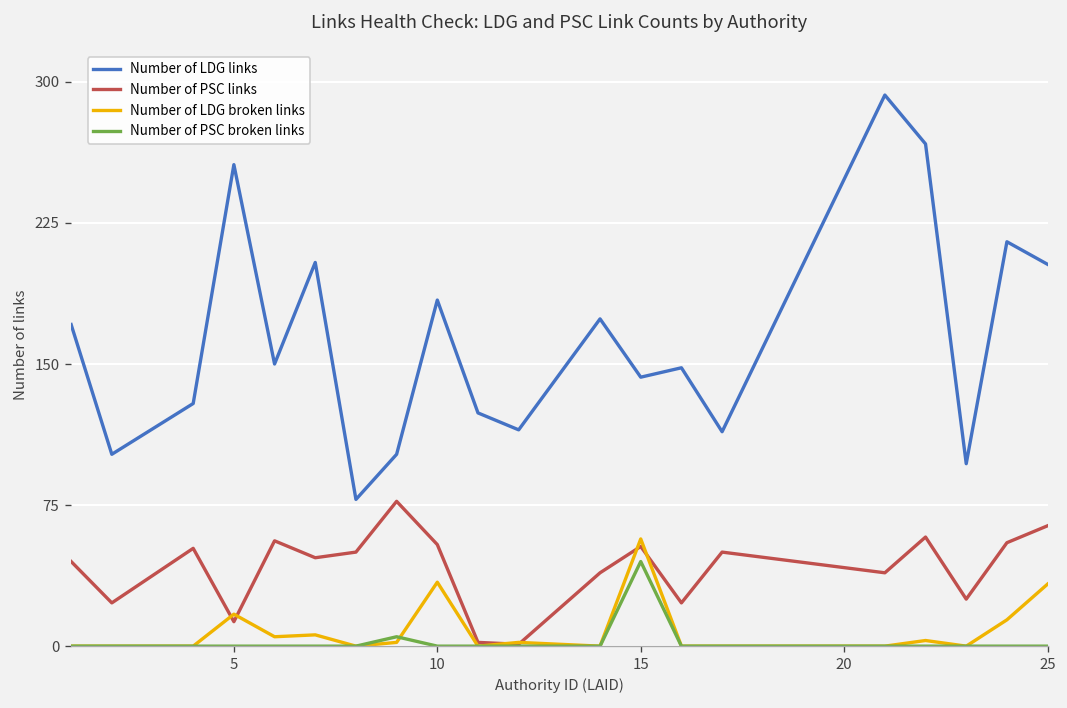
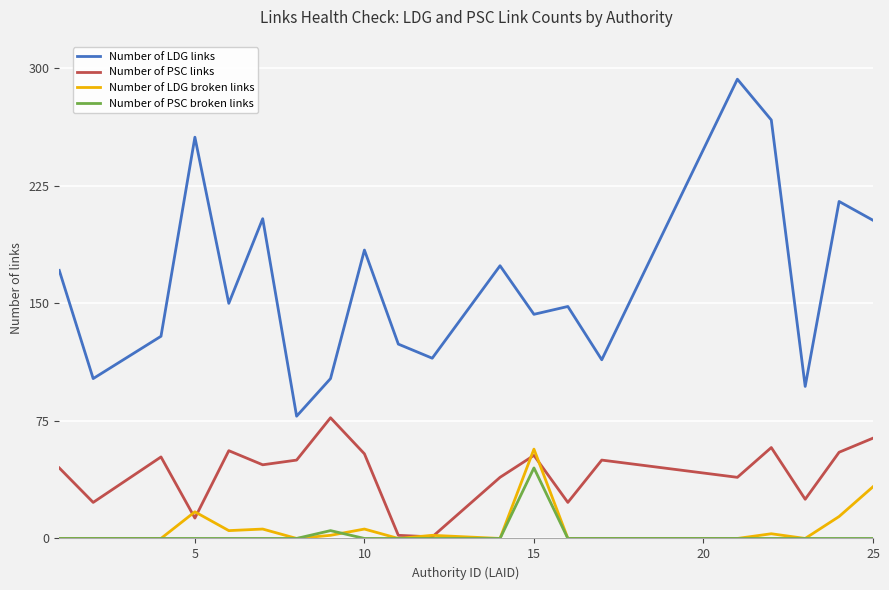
Number of LDG broken links, 10: 34 -> 6
